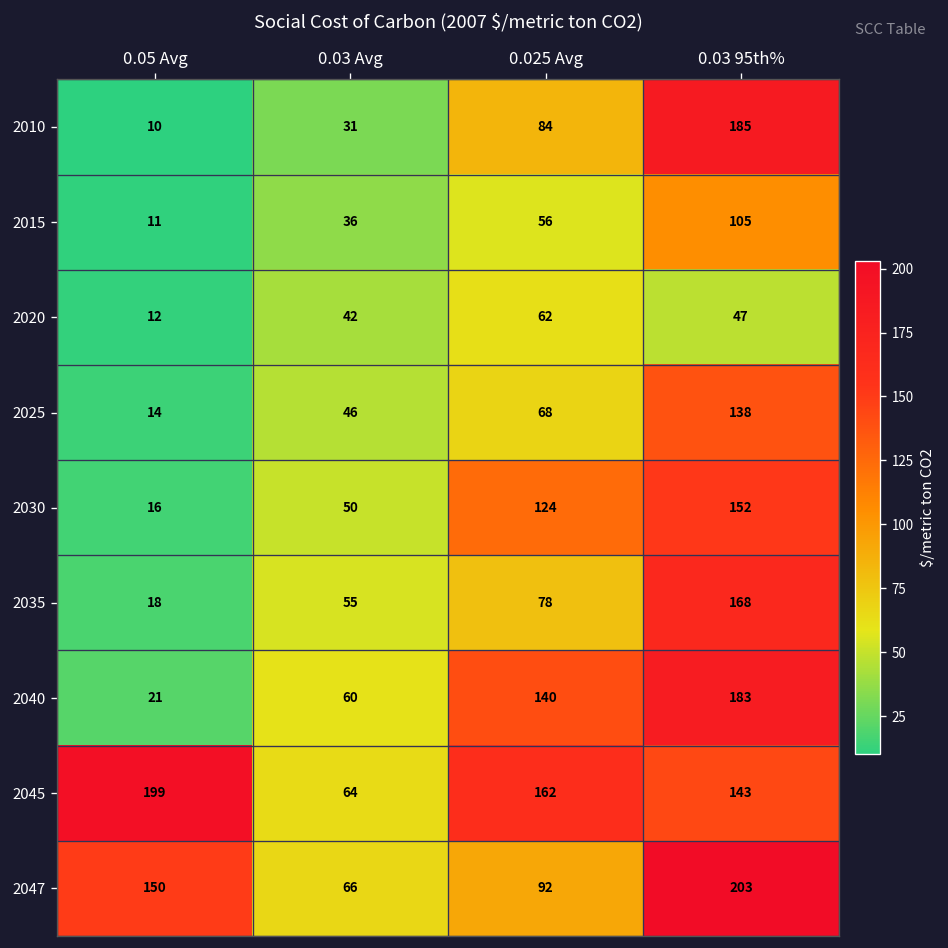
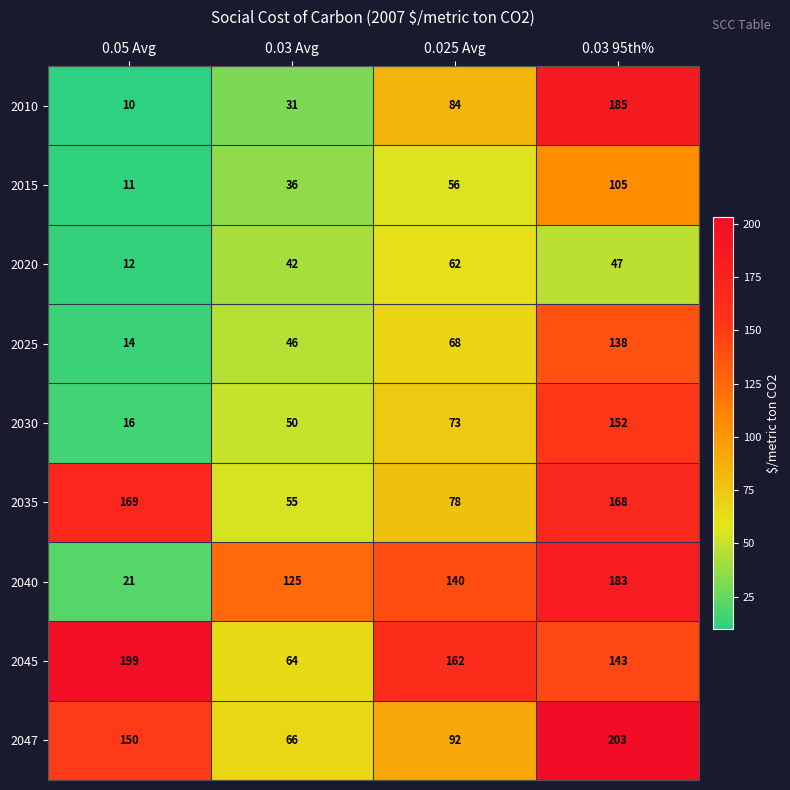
2030, 0.025 Avg: 124 -> 73
2035, 0.05 Avg: 18 -> 169
2040, 0.03 Avg: 60 -> 125
